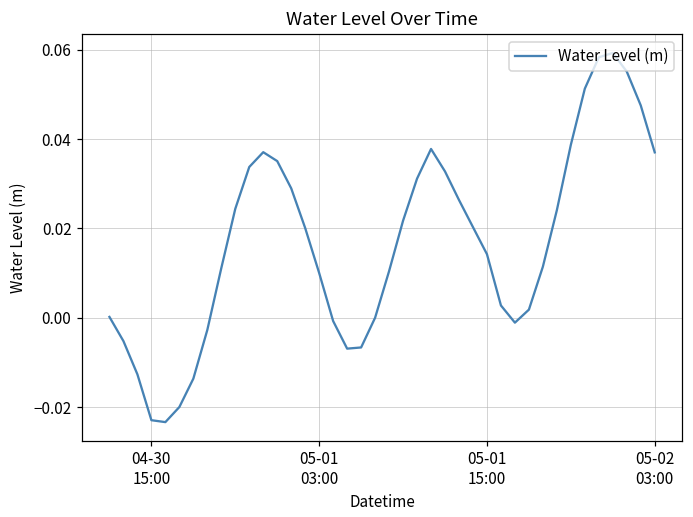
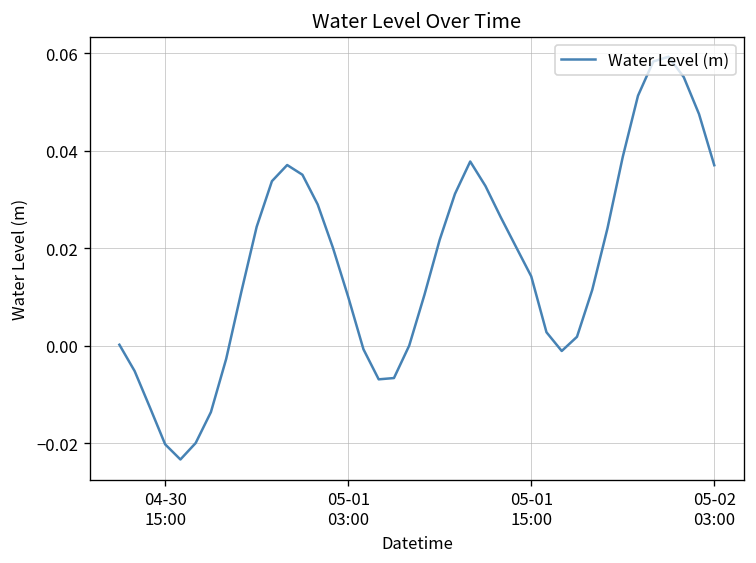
04-30 15:00: -0.023 -> -0.020
